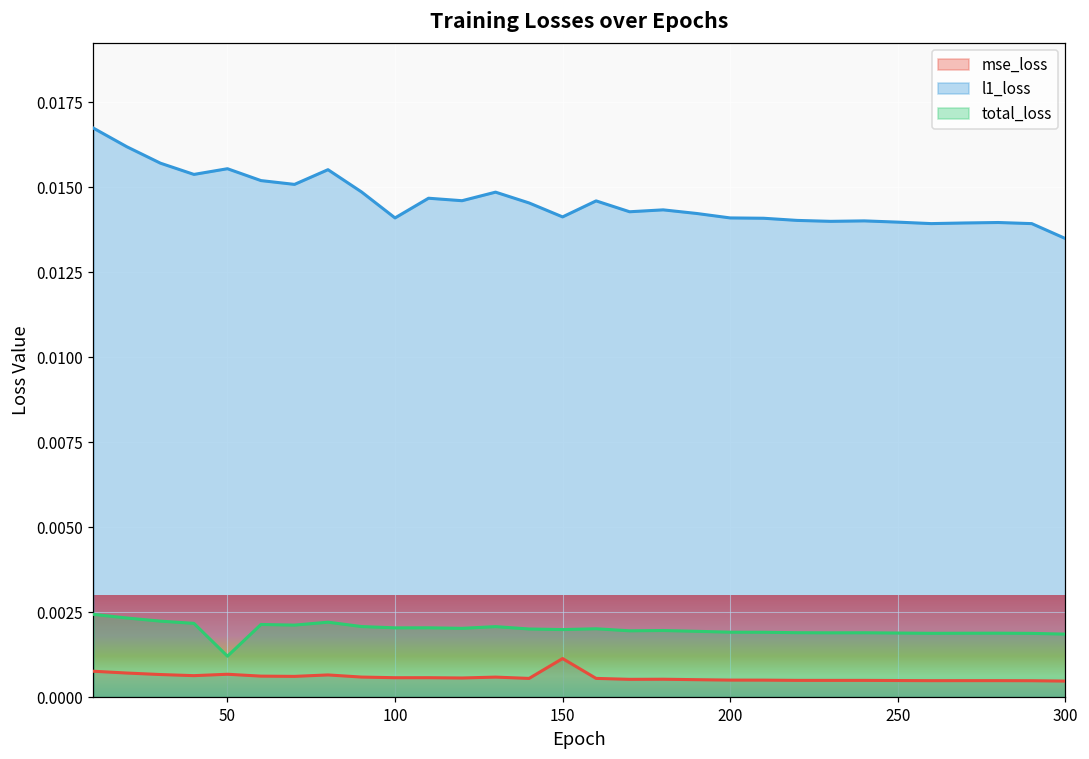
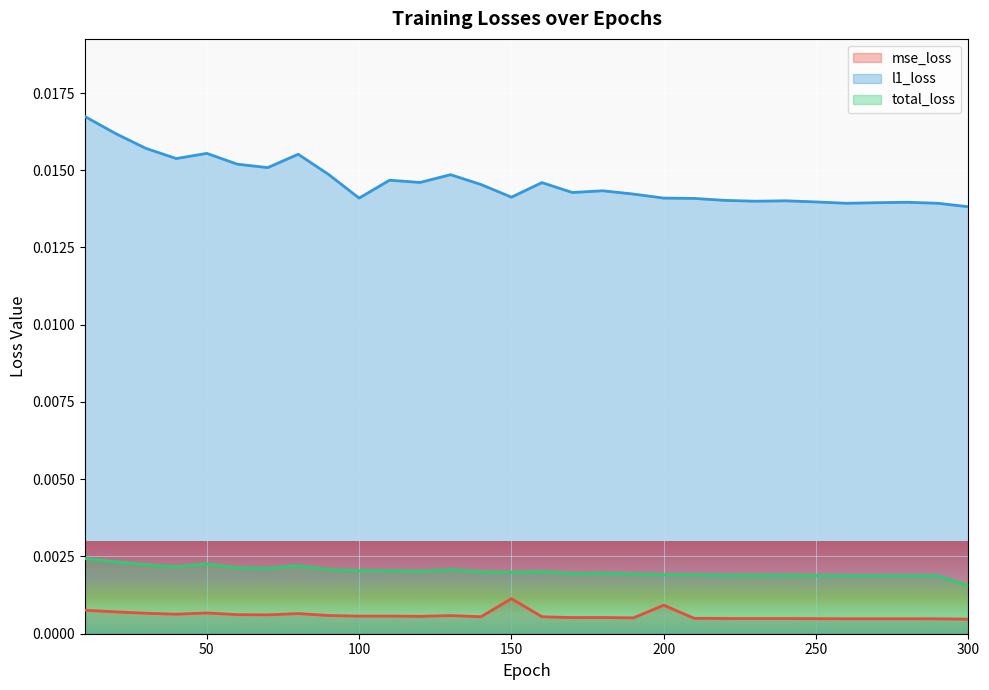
total_loss, 50: 0.0012 -> 0.0023
mse_loss, 200: 0.0005 -> 0.0009
l1_loss, 300: 0.0135 -> 0.0138
total_loss, 300: 0.0019 -> 0.0015
